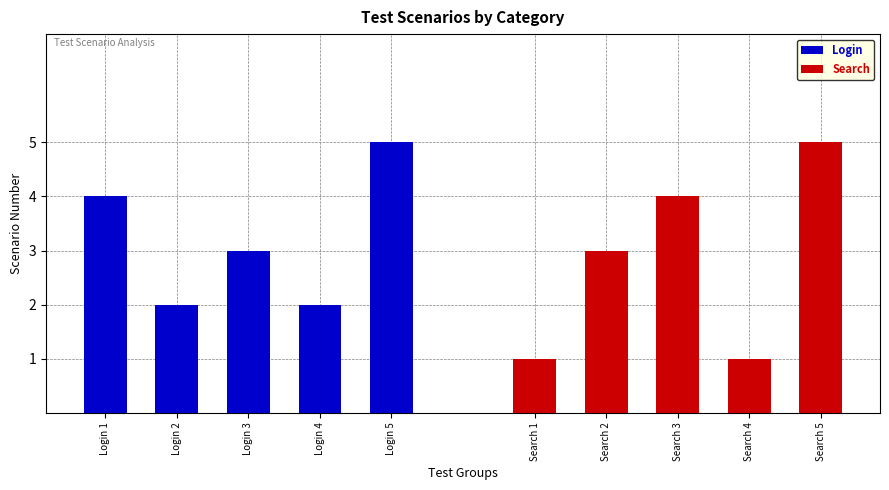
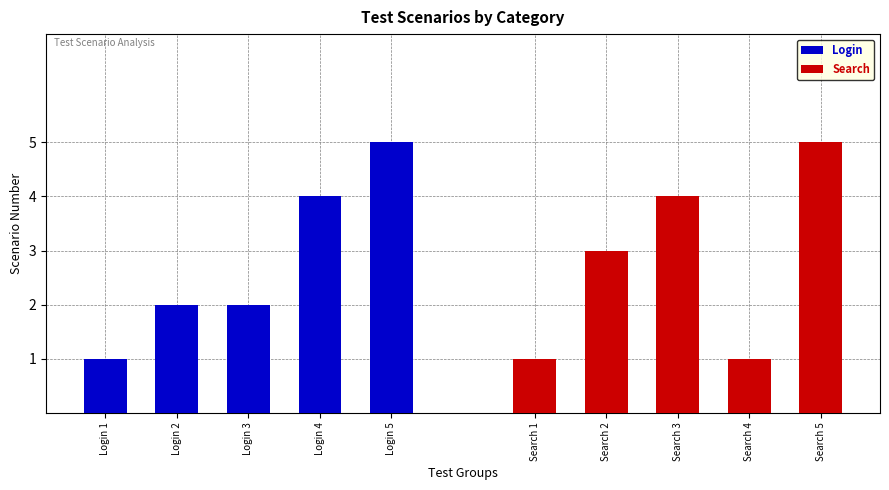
Login, Login 1: 4 -> 1
Login, Login 3: 3 -> 2
Login, Login 4: 2 -> 4
